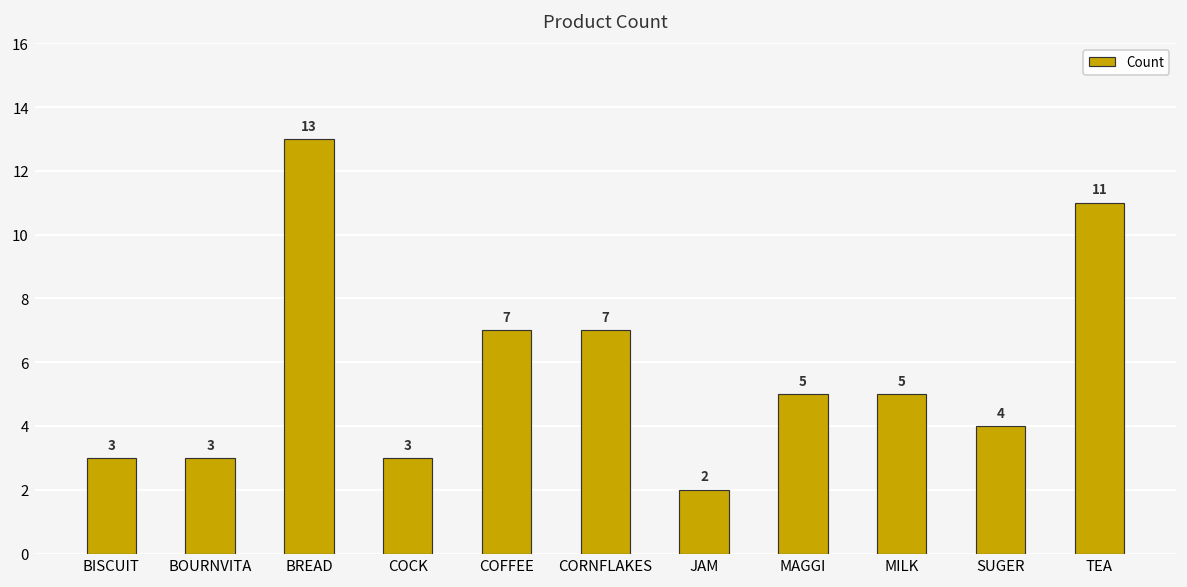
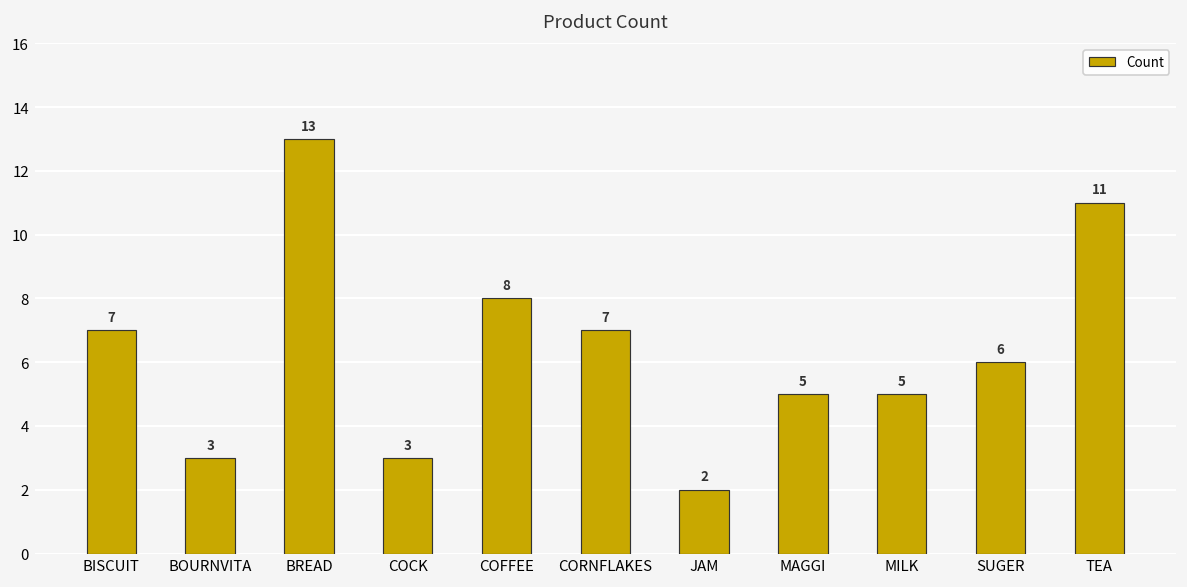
BISCUIT: 3 -> 7
COFFEE: 7 -> 8
SUGER: 4 -> 6
